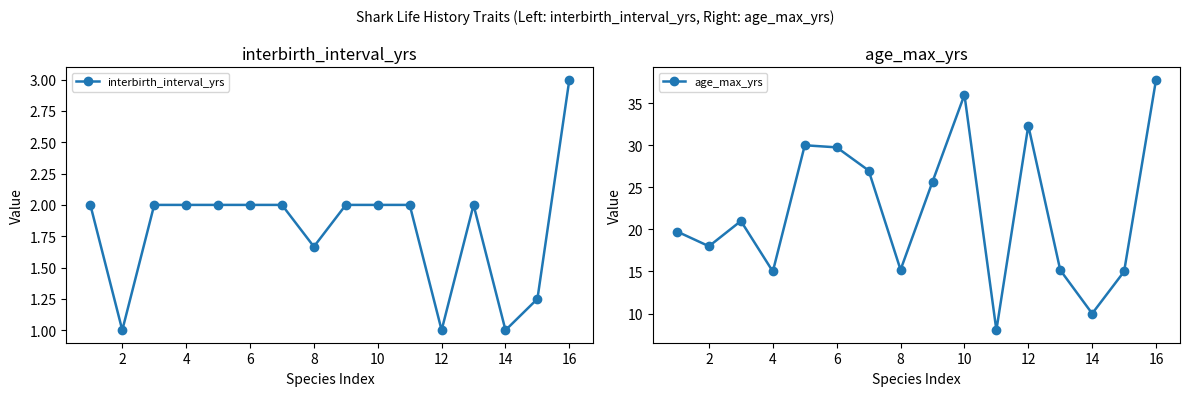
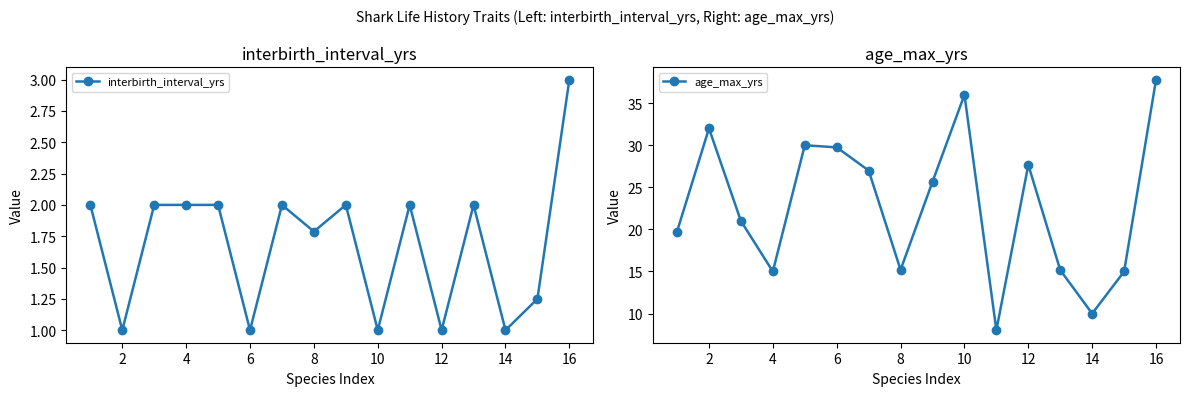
interbirth_interval_yrs, 6: 2 -> 1
interbirth_interval_yrs, 8: 1.67 -> 1.79
interbirth_interval_yrs, 10: 2 -> 1
age_max_yrs, 2: 18 -> 32
age_max_yrs, 12: 32 -> 28
